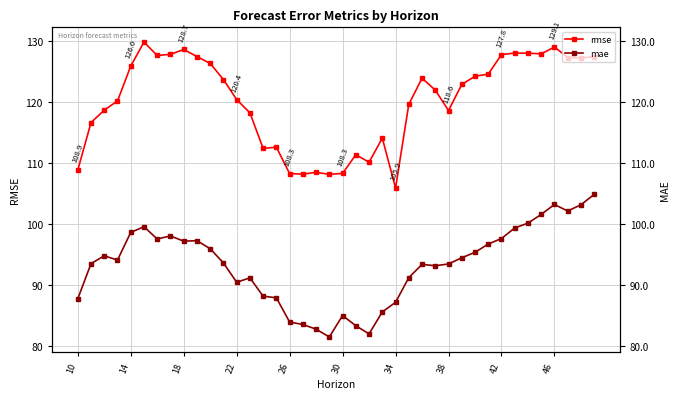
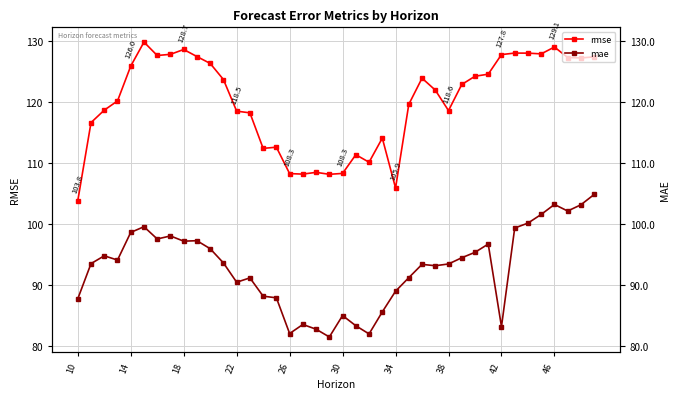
rmse, 10: 108.9 -> 103.8
rmse, 22: 120.4 -> 118.5
mae, 26: 84 -> 82
mae, 34: 87 -> 89
mae, 42: 98 -> 83
